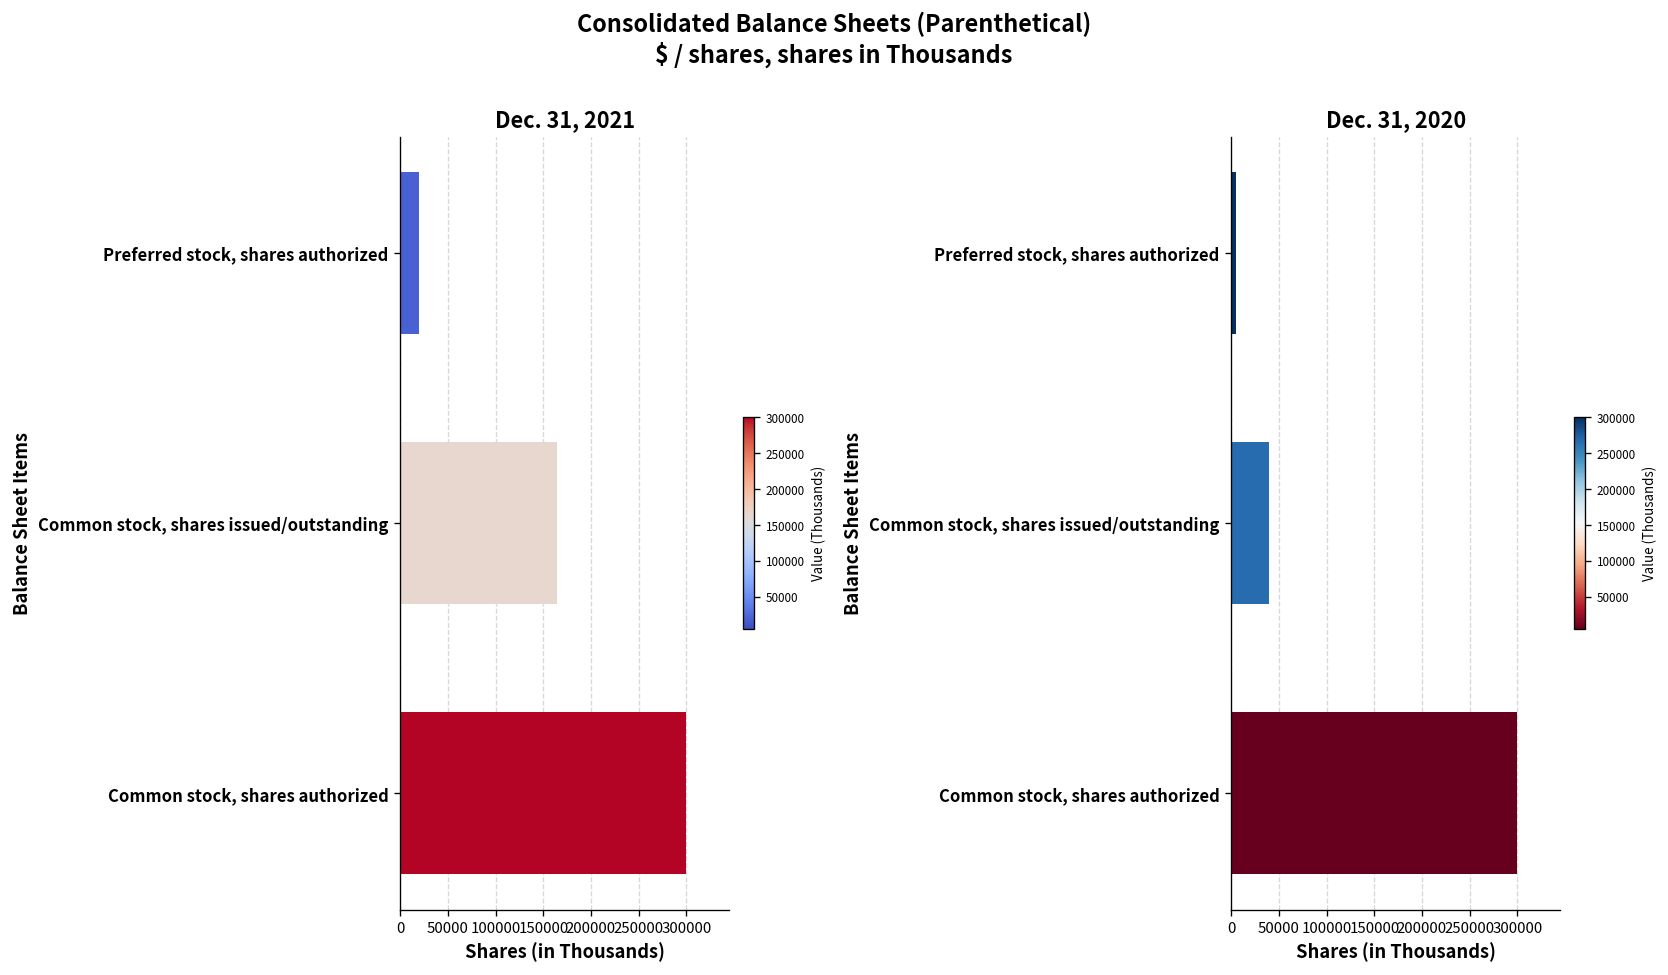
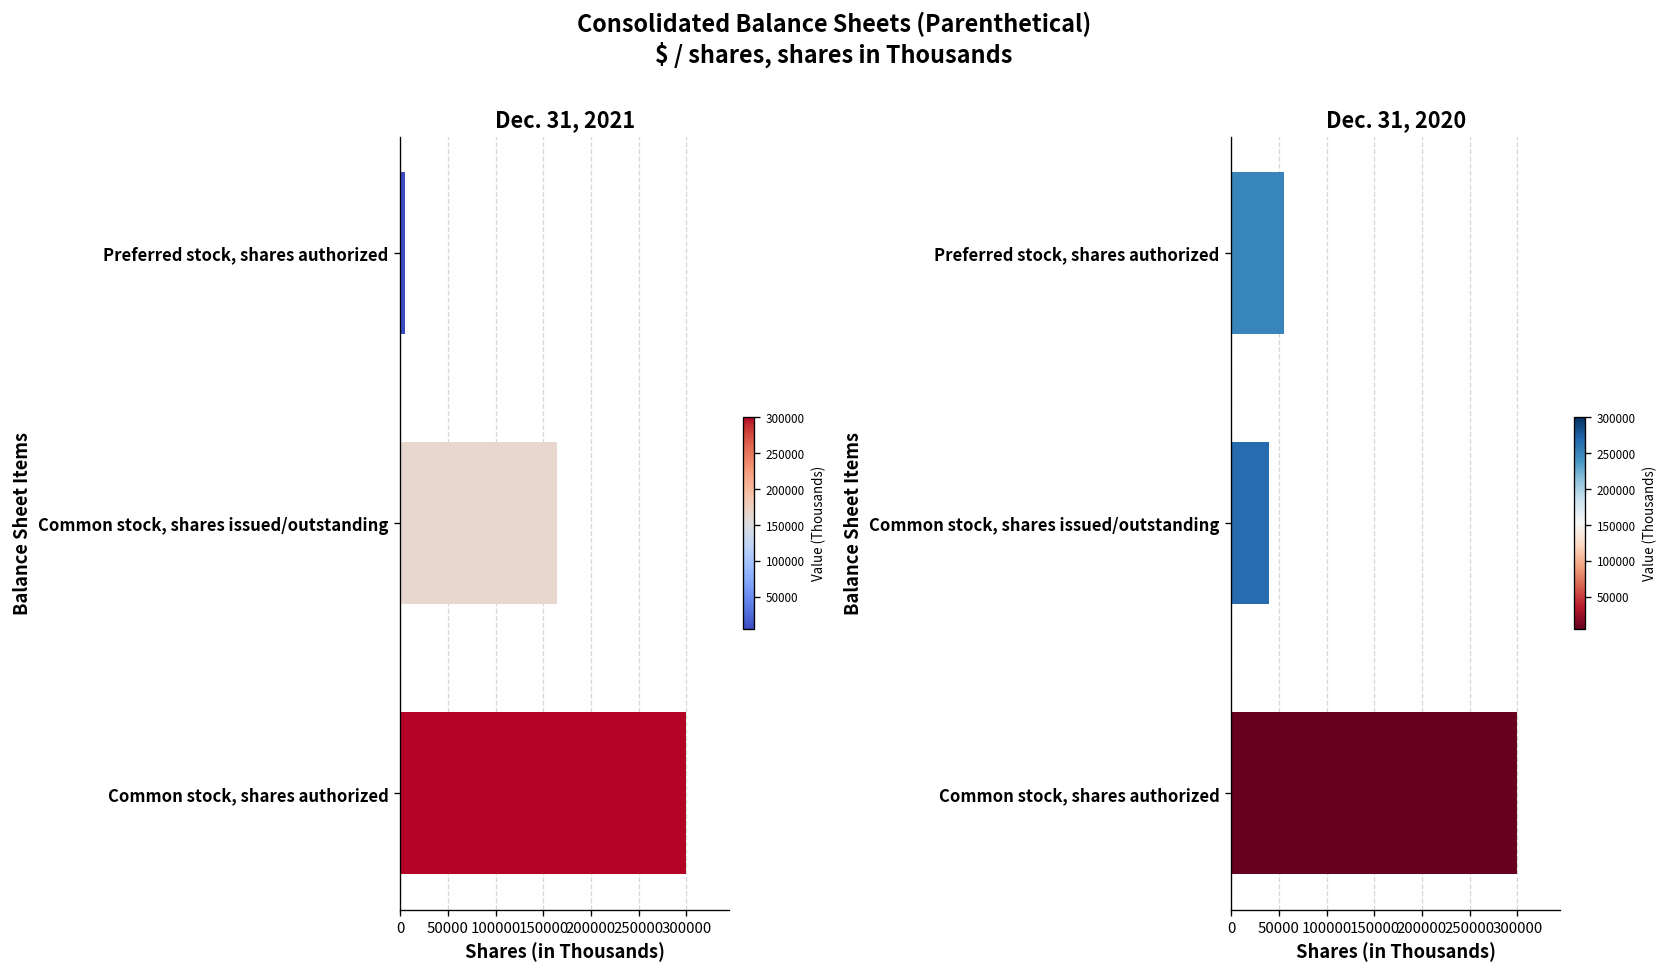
Dec. 31, 2021, Preferred stock, shares authorized: 20000 -> 10000
Dec. 31, 2020, Preferred stock, shares authorized: 10000 -> 60000
